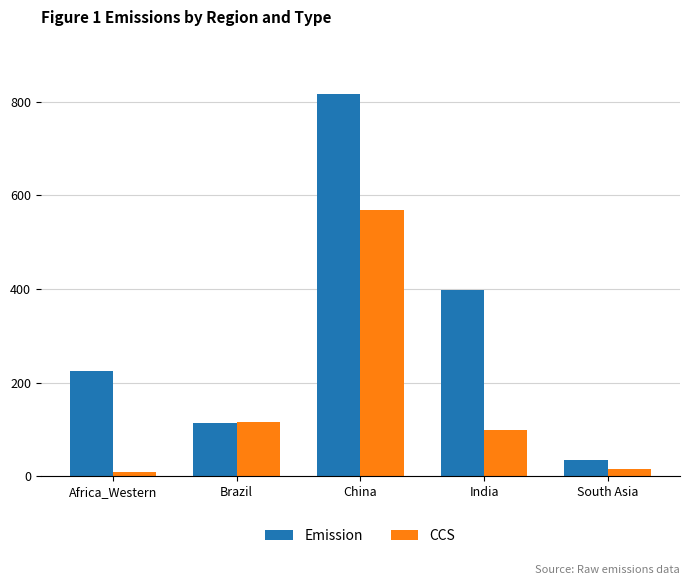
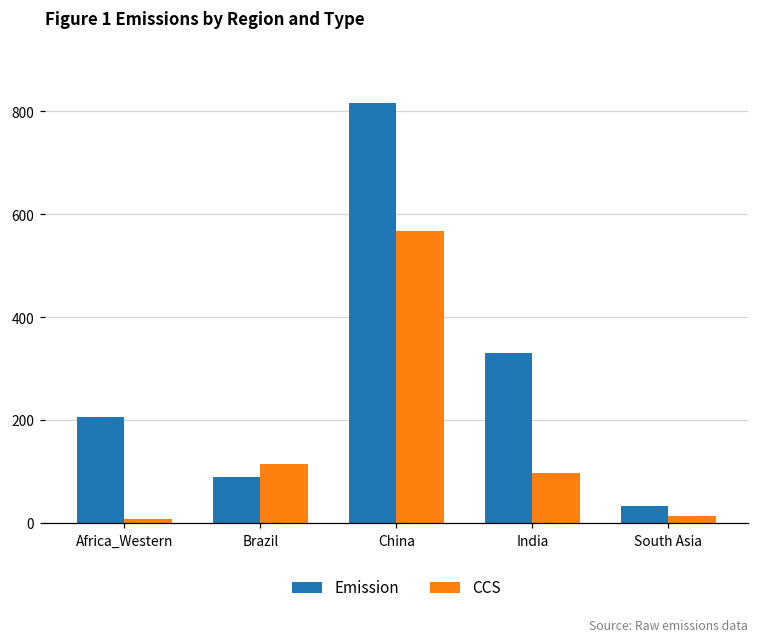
Emission, Africa_Western: 220 -> 210
Emission, Brazil: 110 -> 90
Emission, India: 400 -> 330
